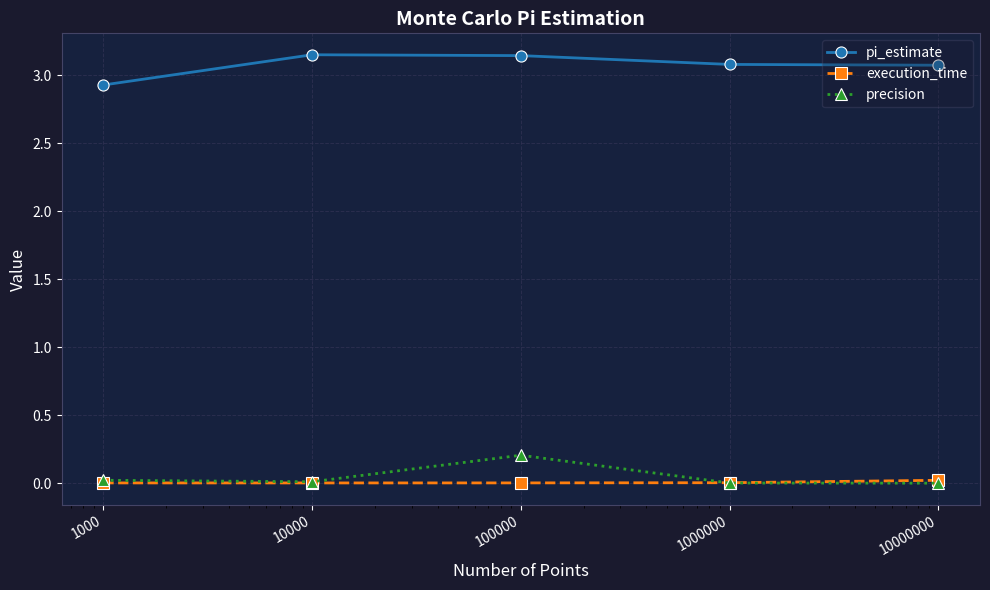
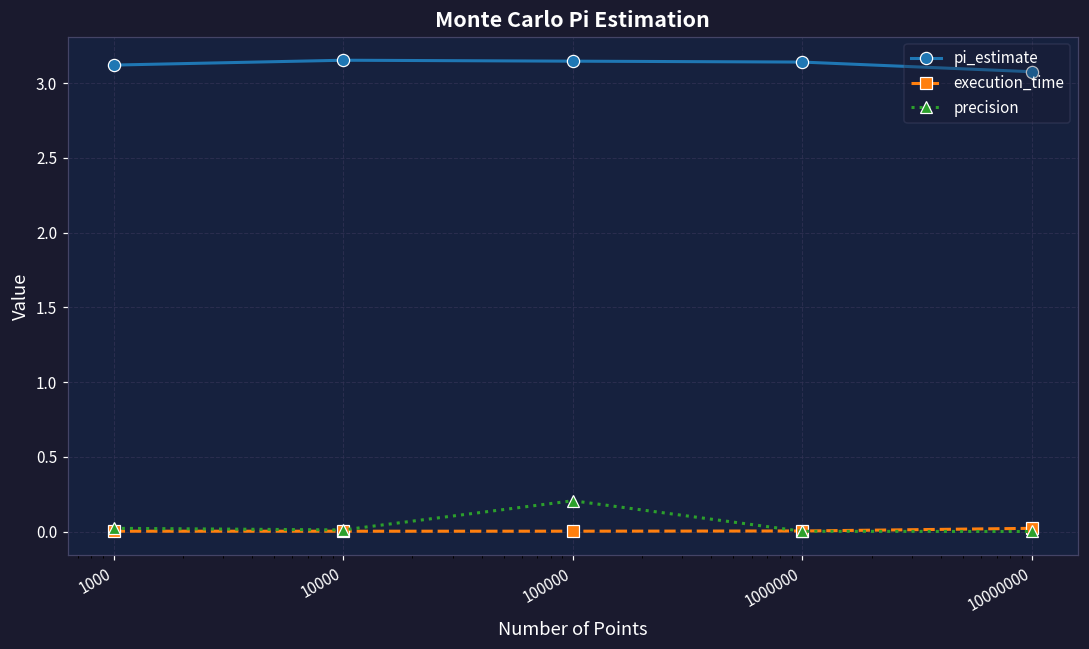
pi_estimate, 1000: 2.93 -> 3.12
pi_estimate, 1000000: 3.08 -> 3.14
